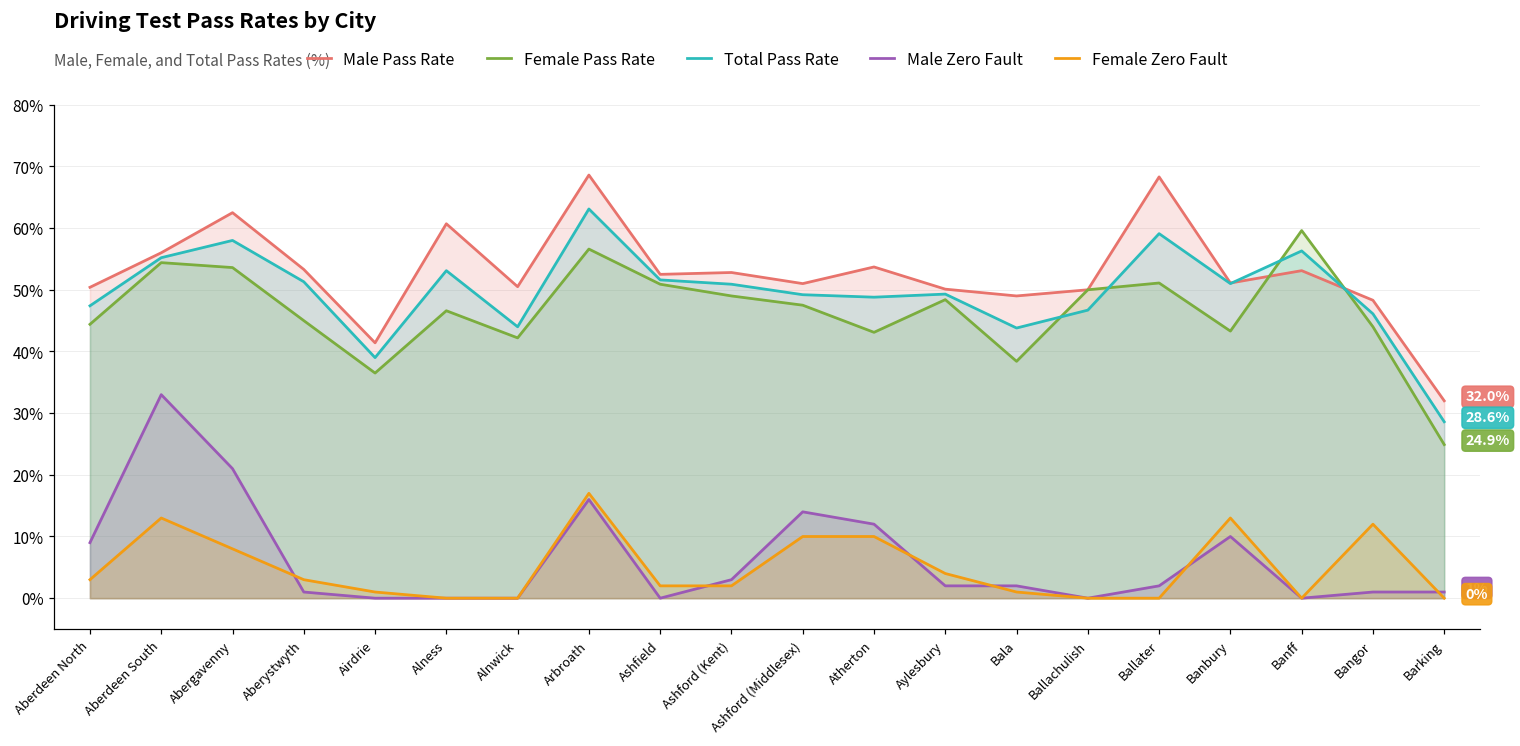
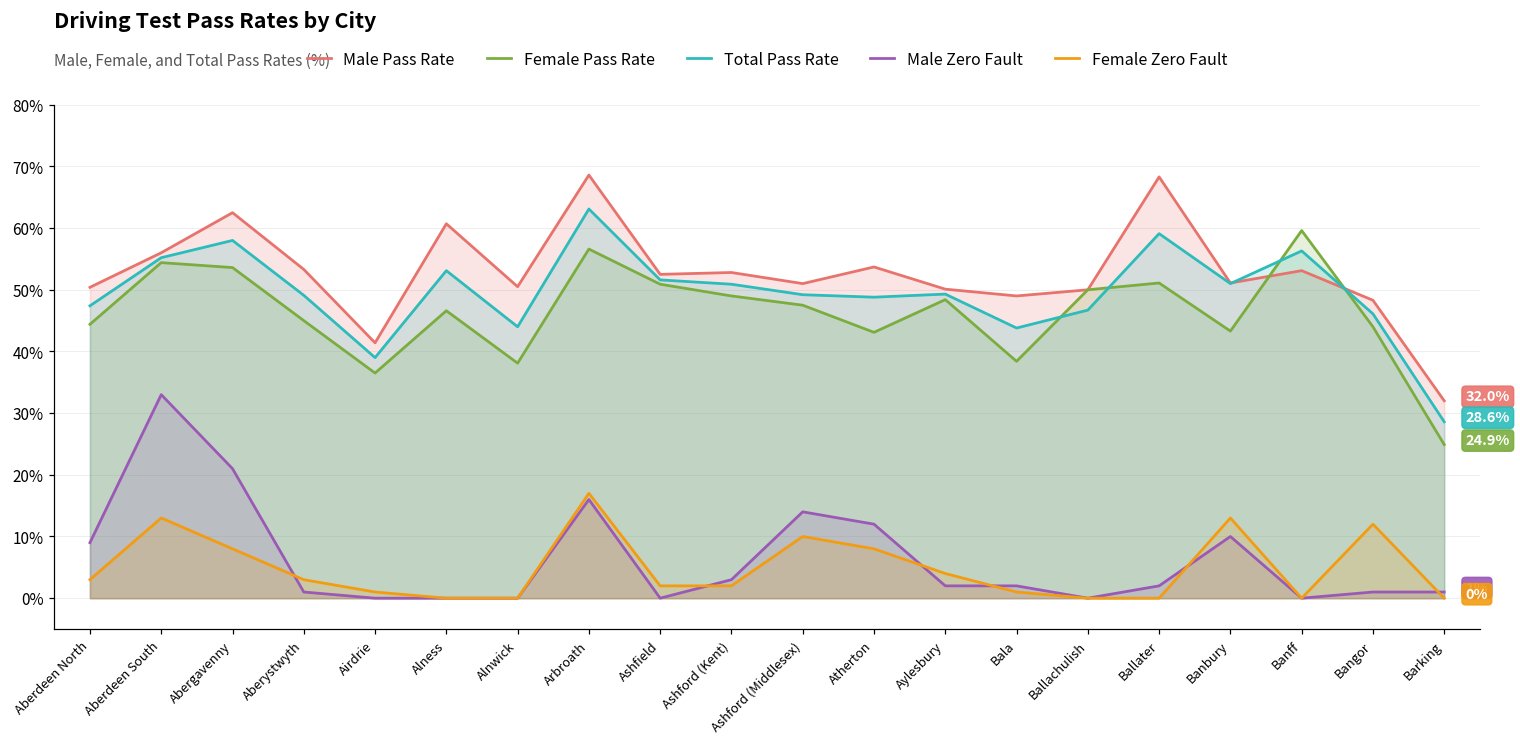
Total Pass Rate, Aberystwyth: 51% -> 49%
Female Pass Rate, Alnwick: 42% -> 38%
Female Zero Fault, Atherton: 10% -> 8%
